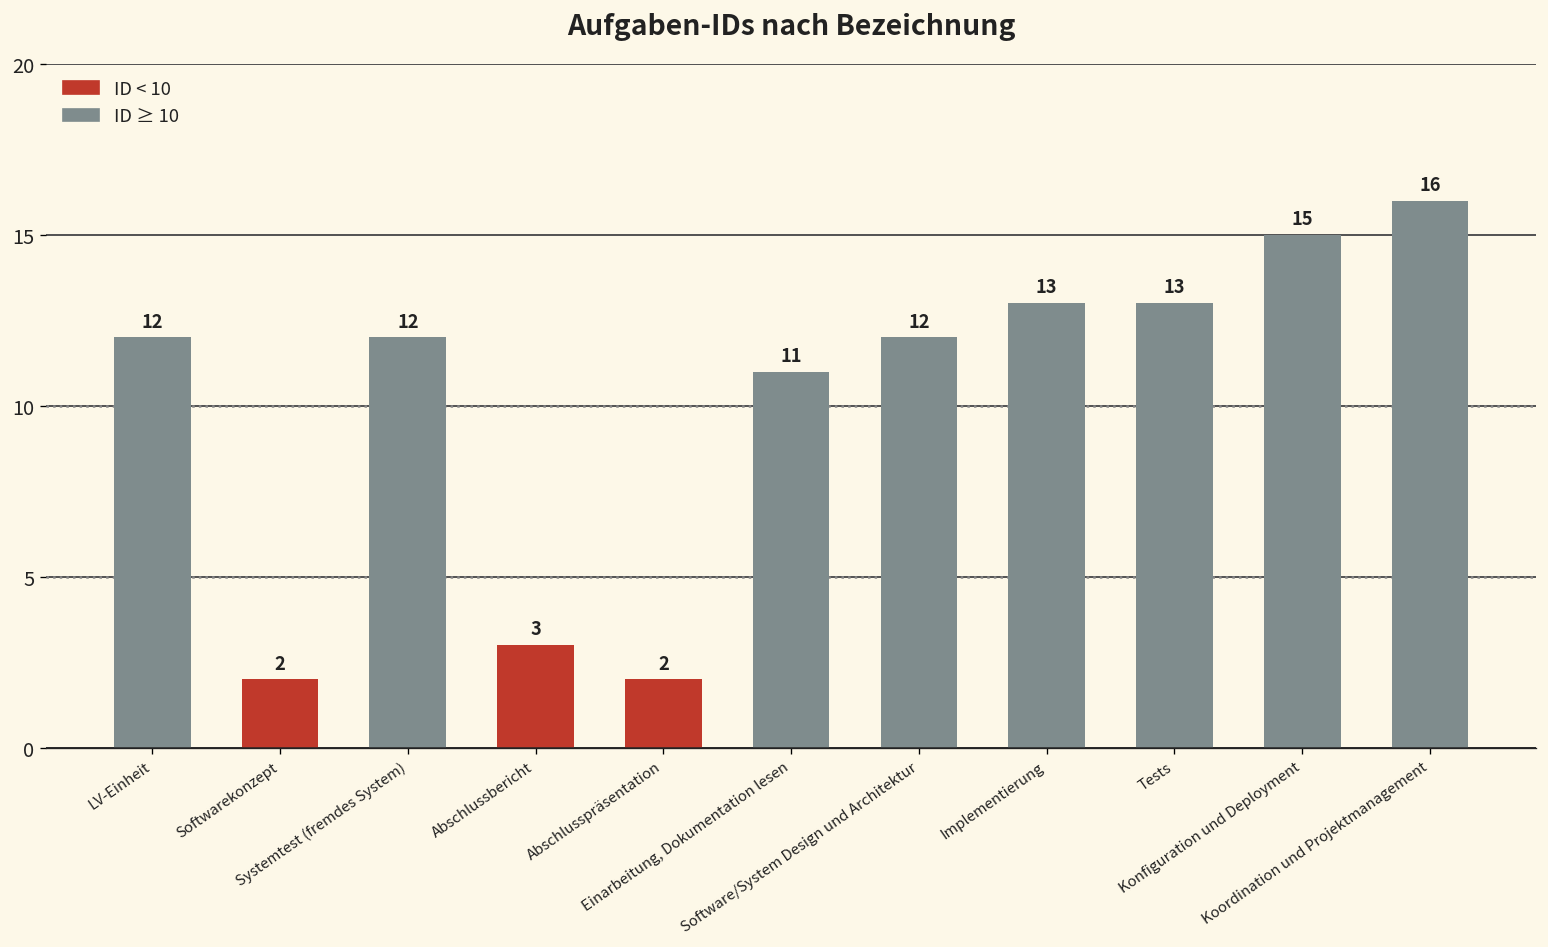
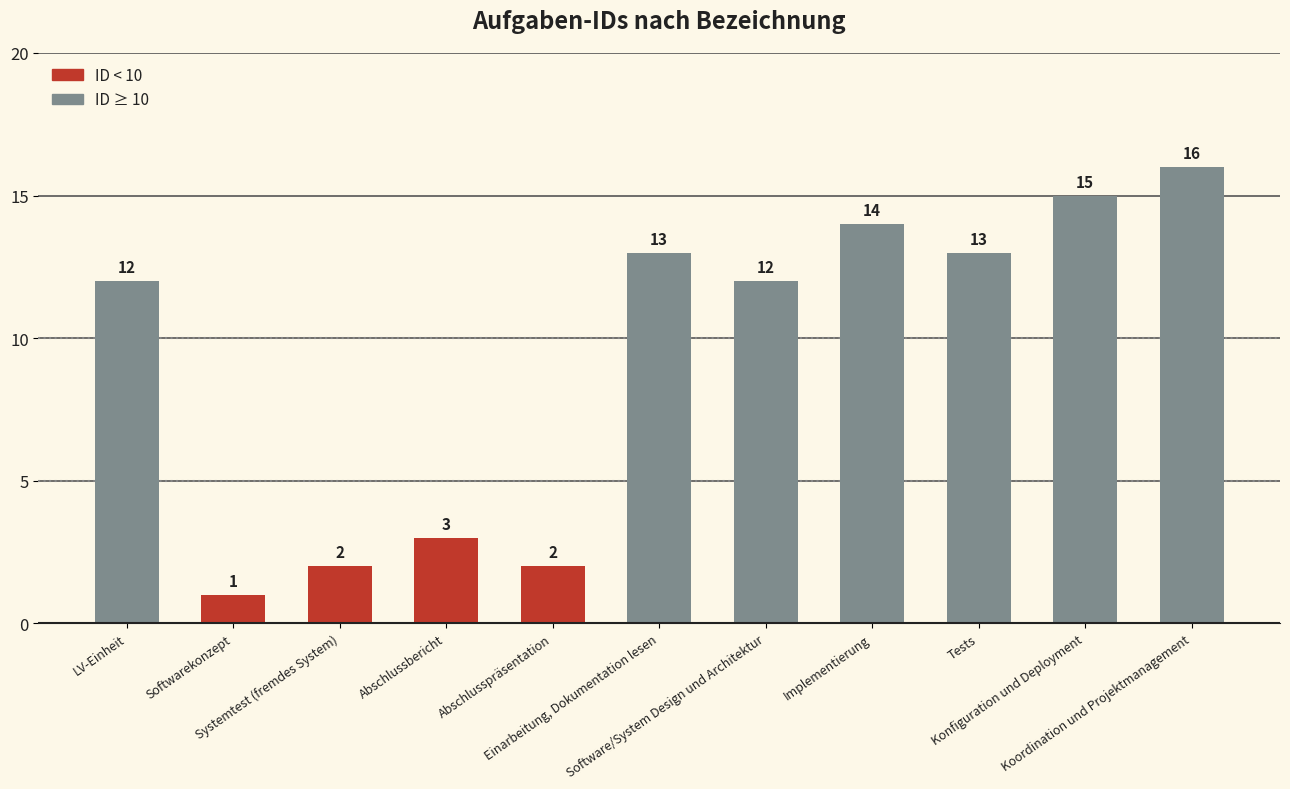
Softwarekonzept: 2 -> 1
Systemtest (fremdes System): 12 -> 2
Einarbeitung, Dokumentation lesen: 11 -> 13
Implementierung: 13 -> 14
